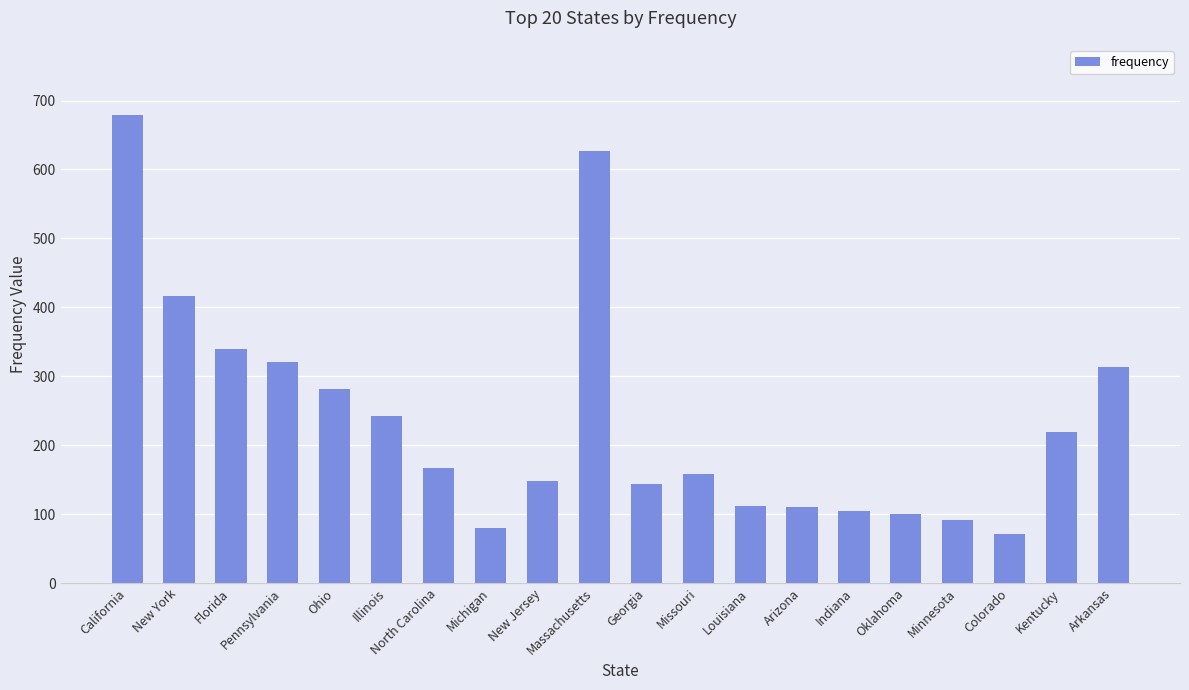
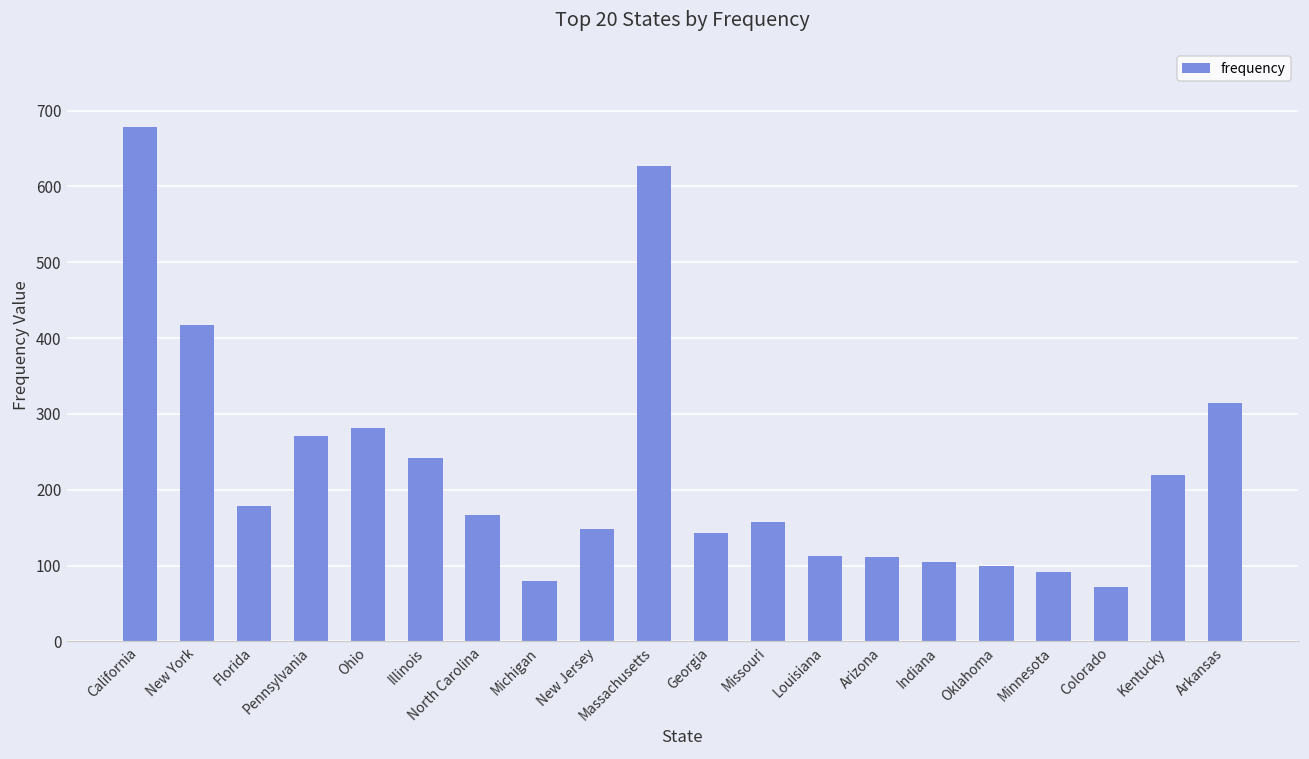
Florida: 340 -> 180
Pennsylvania: 320 -> 270
